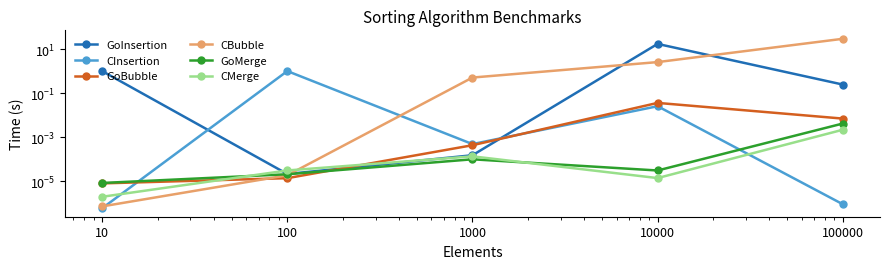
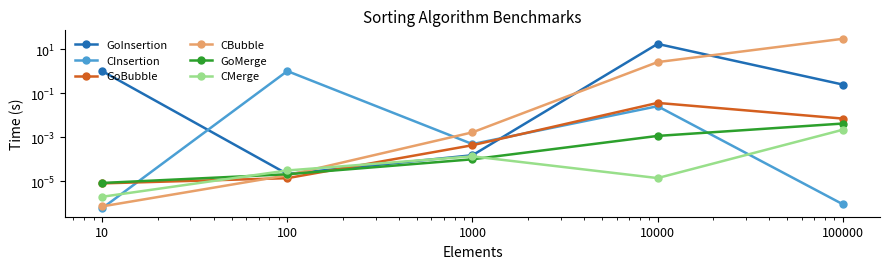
CBubble, 1000: 0.5 -> 0.002
GoMerge, 10000: 0.00003 -> 0.001
